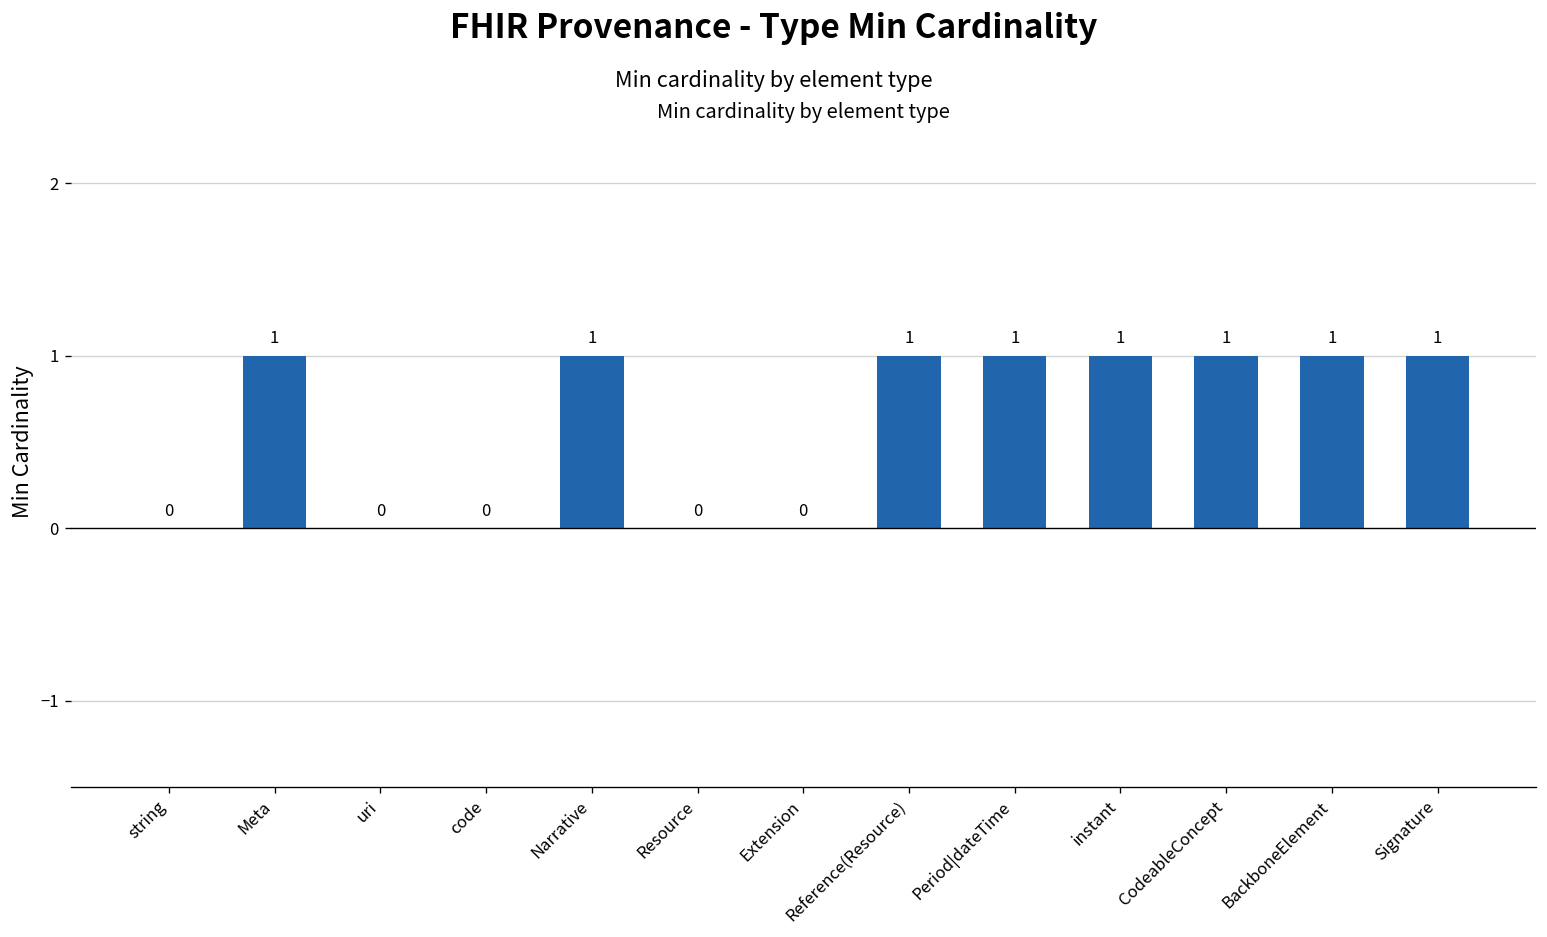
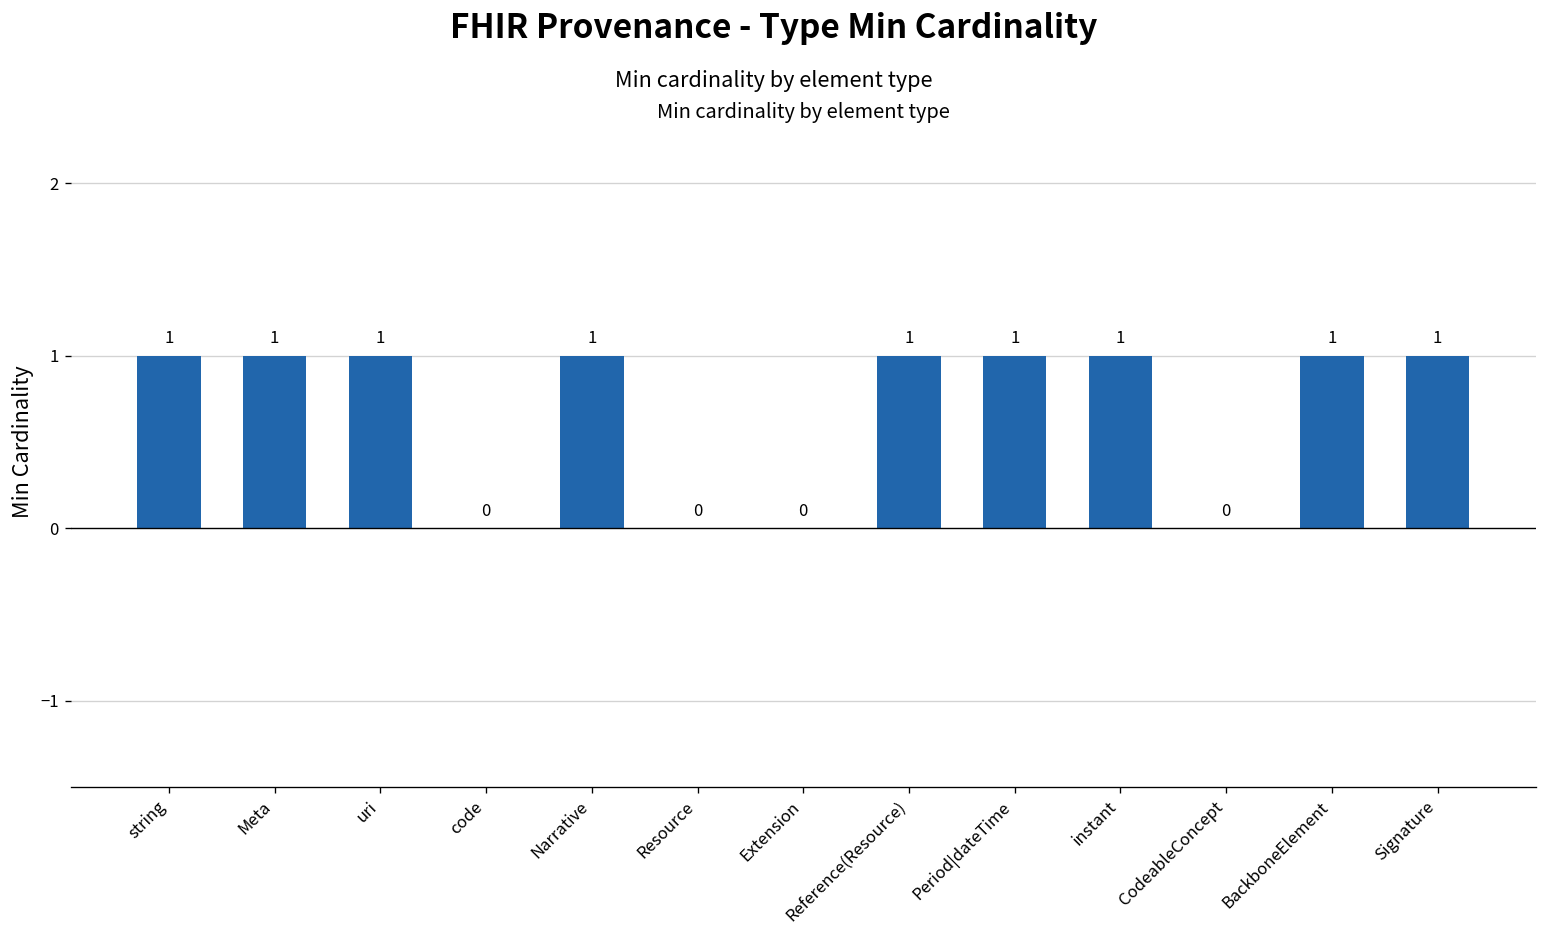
string: 0 -> 1
uri: 0 -> 1
CodeableConcept: 1 -> 0
